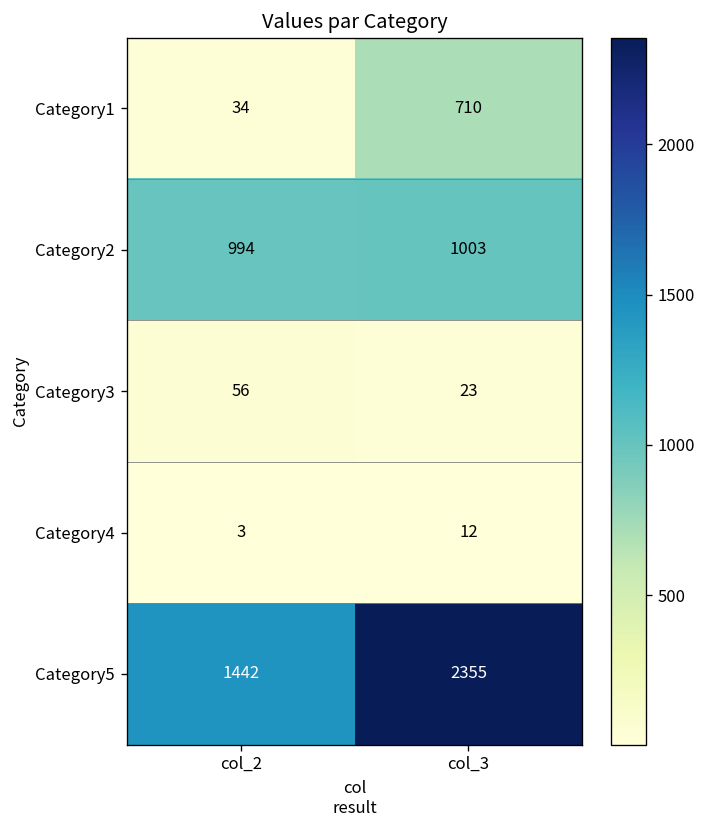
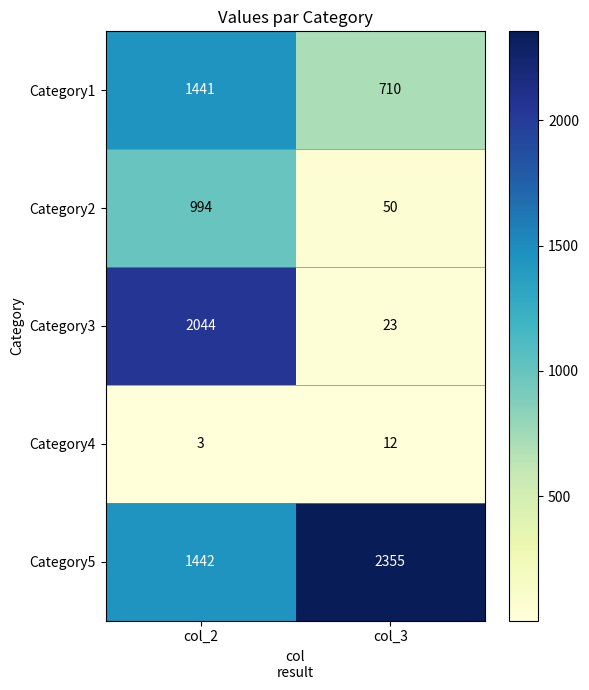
Category1, col_2: 34 -> 1441
Category2, col_3: 1003 -> 50
Category3, col_2: 56 -> 2044
